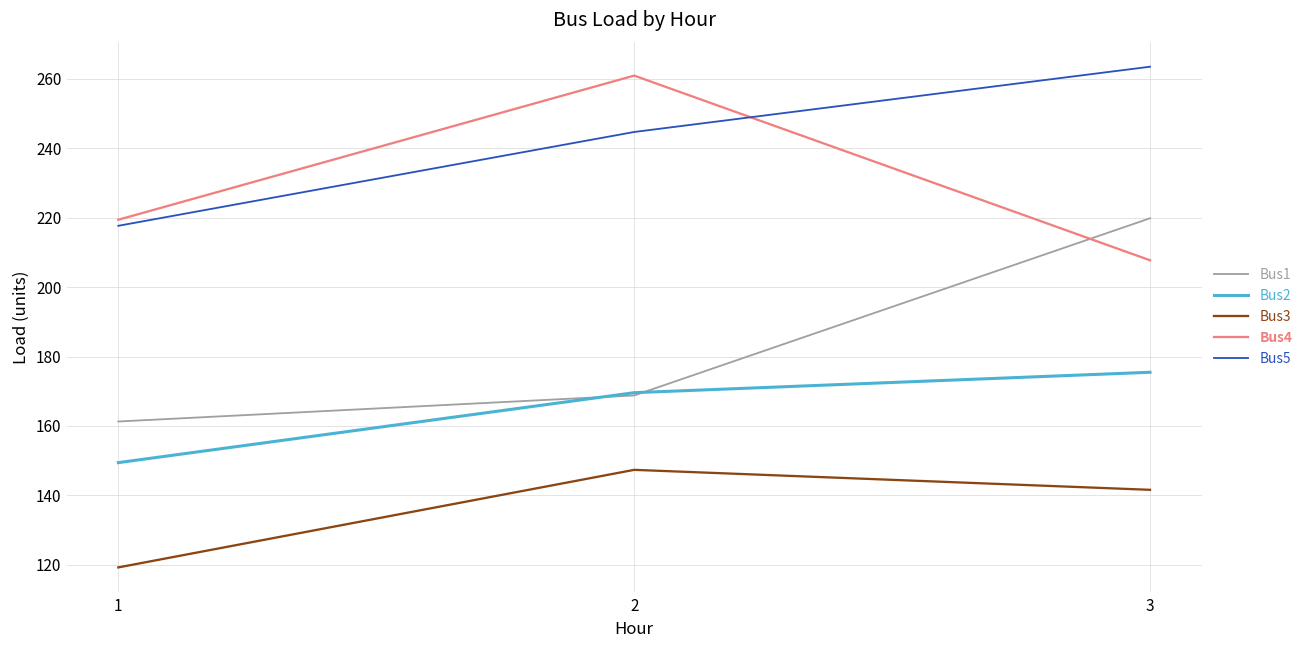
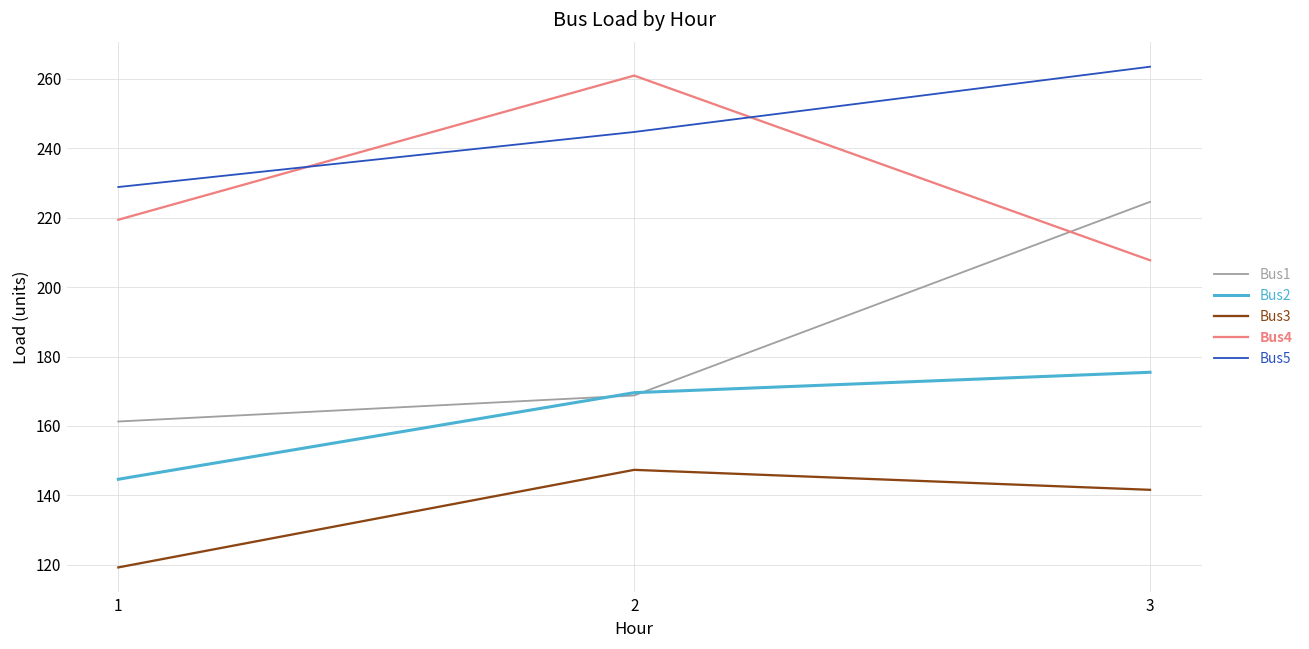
Bus2, 1: 149 -> 145
Bus5, 1: 218 -> 229
Bus1, 3: 220 -> 225
